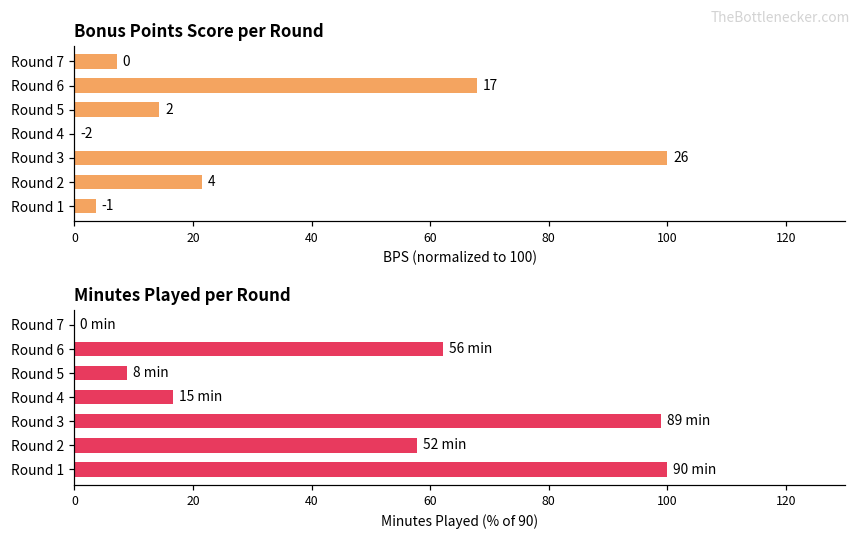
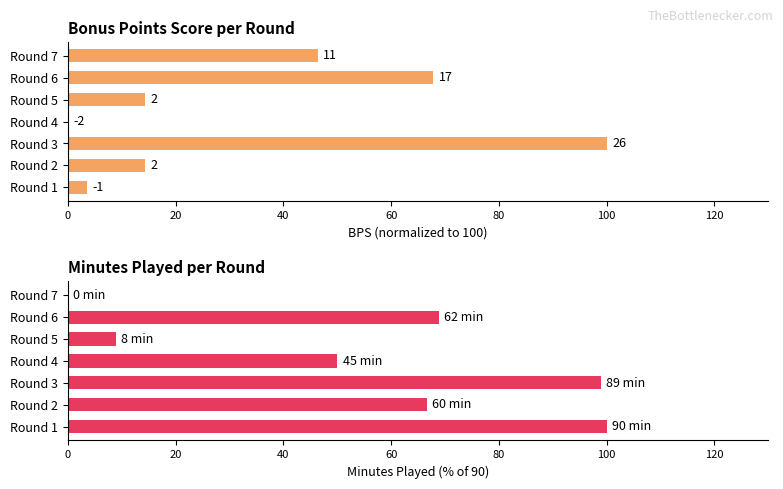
Bonus Points Score per Round, Round 7: 0 -> 11
Bonus Points Score per Round, Round 2: 4 -> 2
Minutes Played per Round, Round 6: 56 -> 62
Minutes Played per Round, Round 4: 15 -> 45
Minutes Played per Round, Round 2: 52 -> 60
